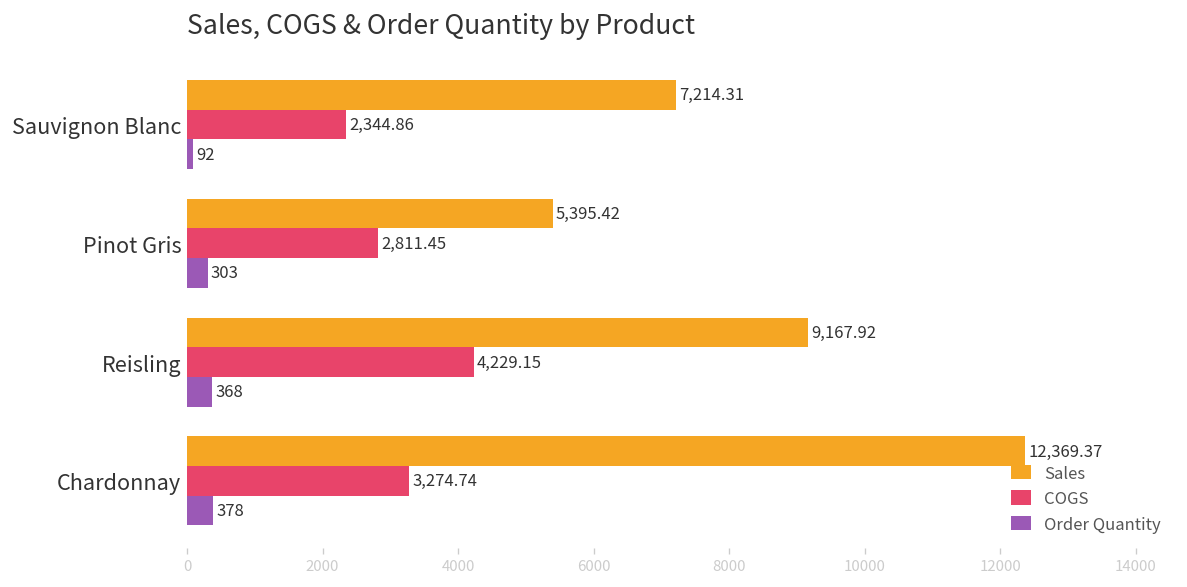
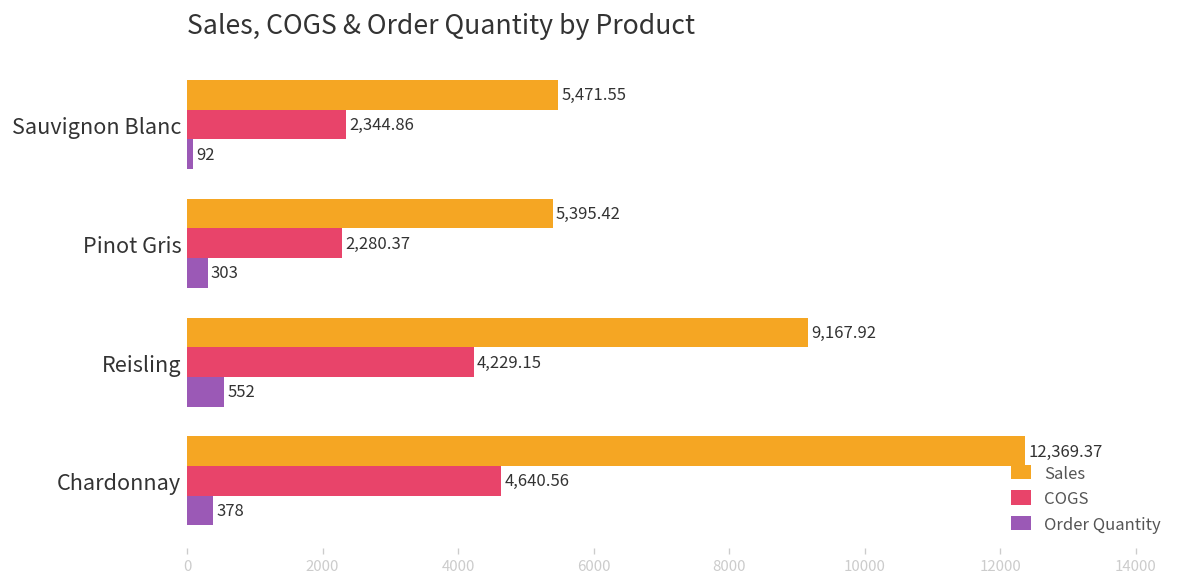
Sales, Sauvignon Blanc: 7,214.31 -> 5,471.55
COGS, Pinot Gris: 2,811.45 -> 2,280.37
Order Quantity, Reisling: 368 -> 552
COGS, Chardonnay: 3,274.74 -> 4,640.56
